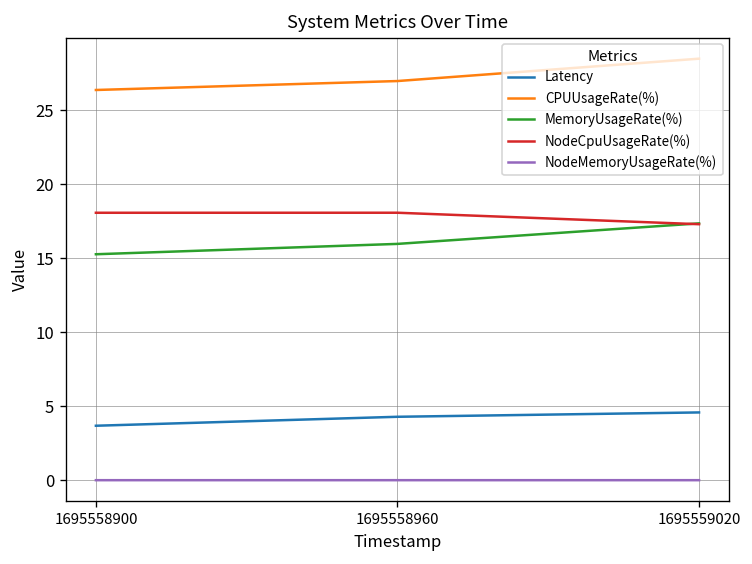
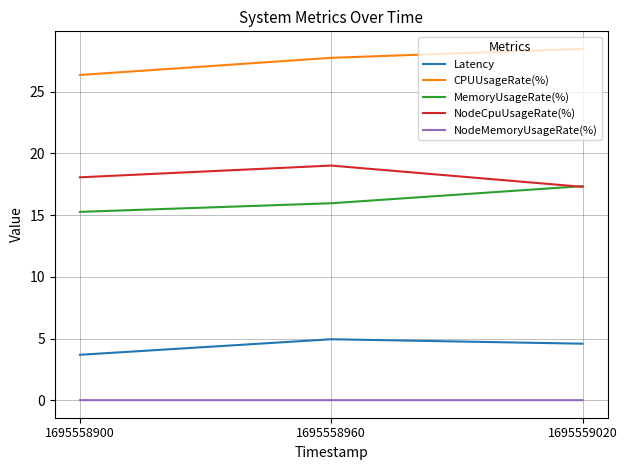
Latency, 1695558960: 4.3 -> 4.9
CPUUsageRate(%), 1695558960: 27.0 -> 27.8
NodeCpuUsageRate(%), 1695558960: 18.1 -> 19.0
